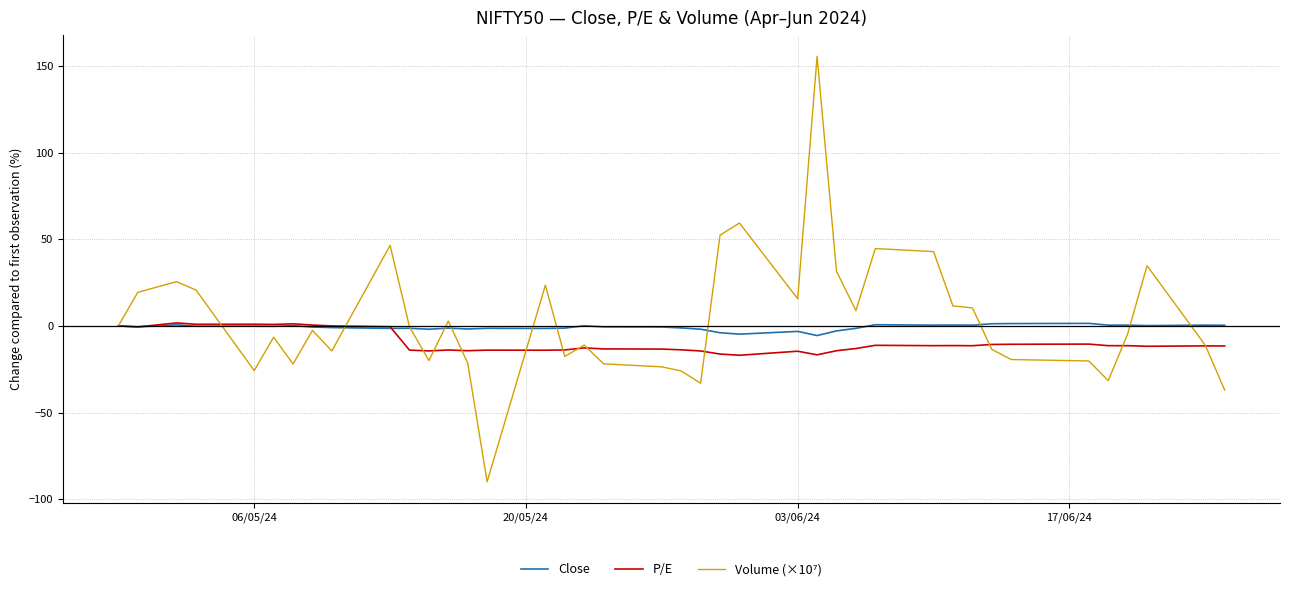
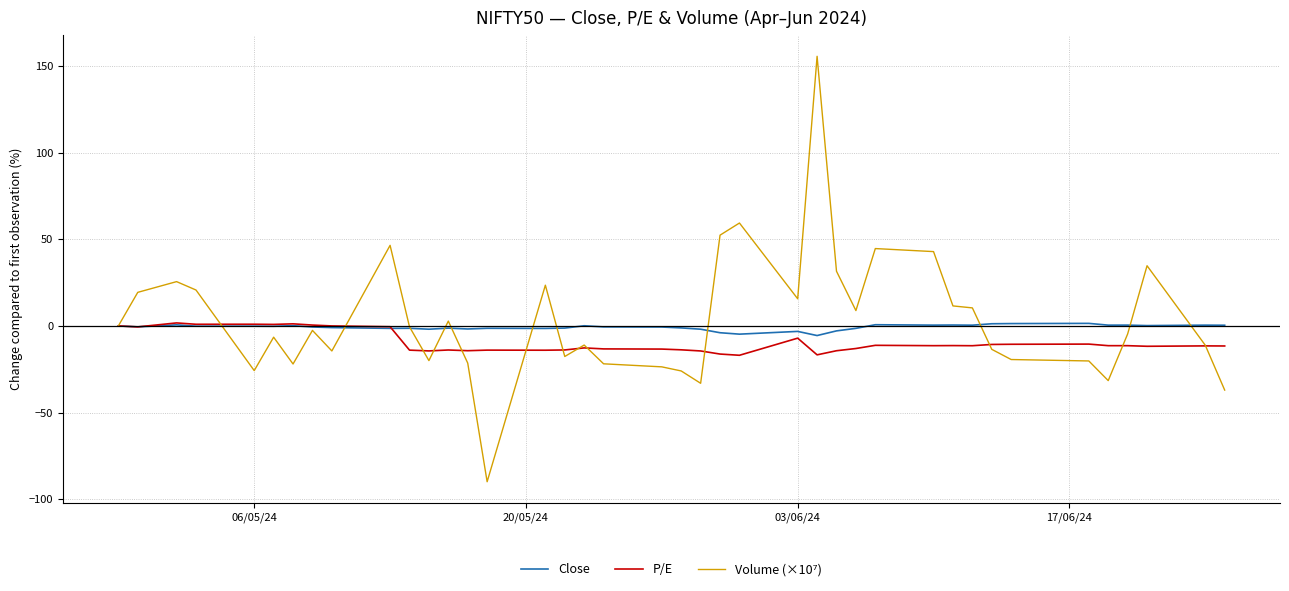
P/E, 03/06/24: -15 -> -7
